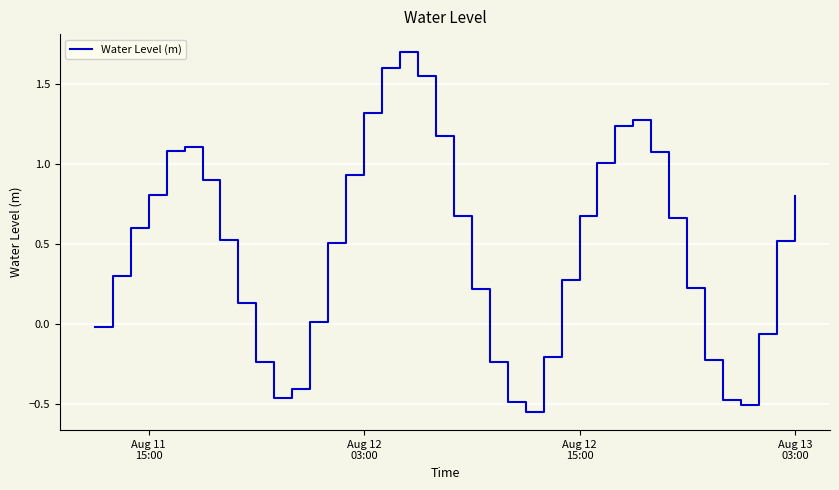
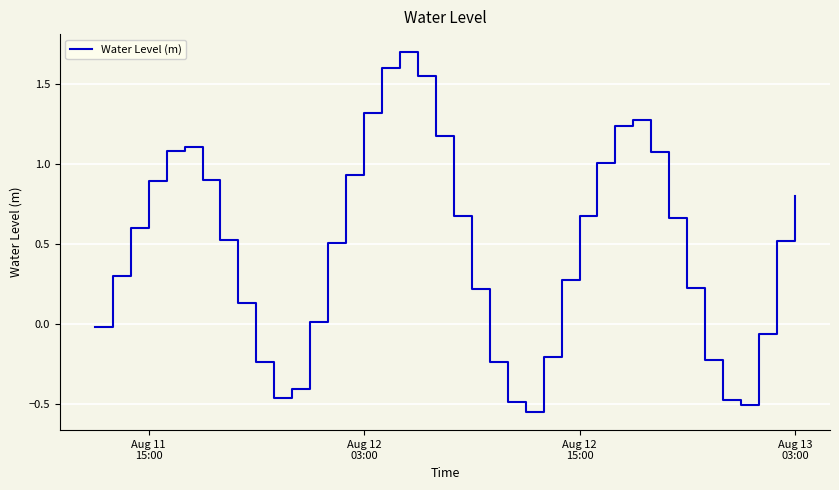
Aug 11 15:00: 0.81 -> 0.89
